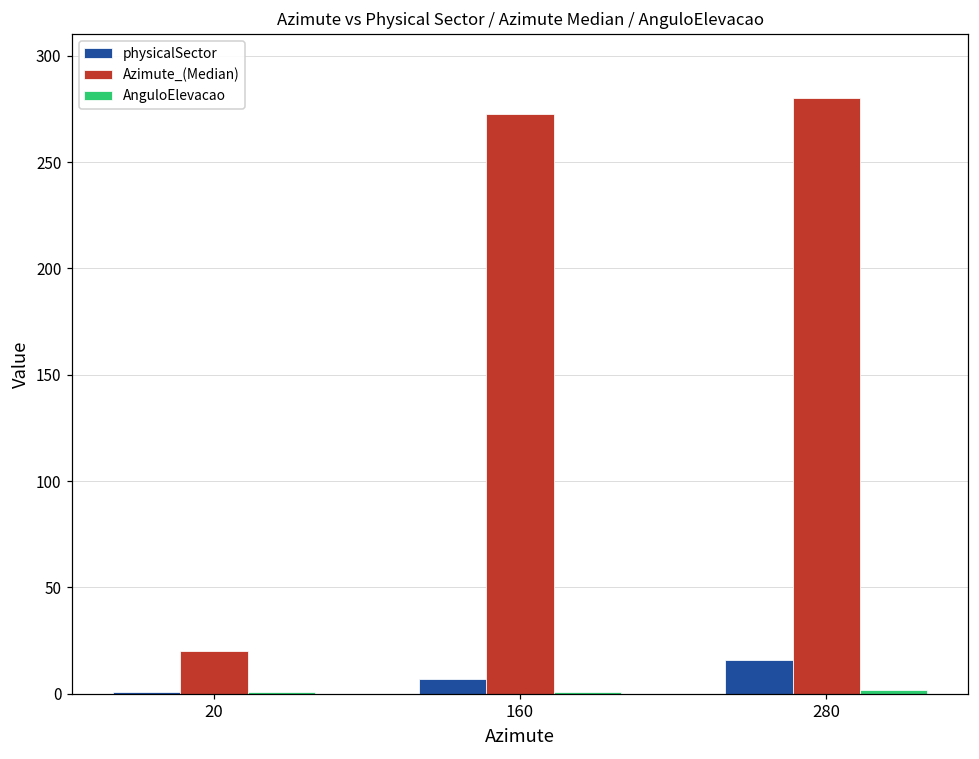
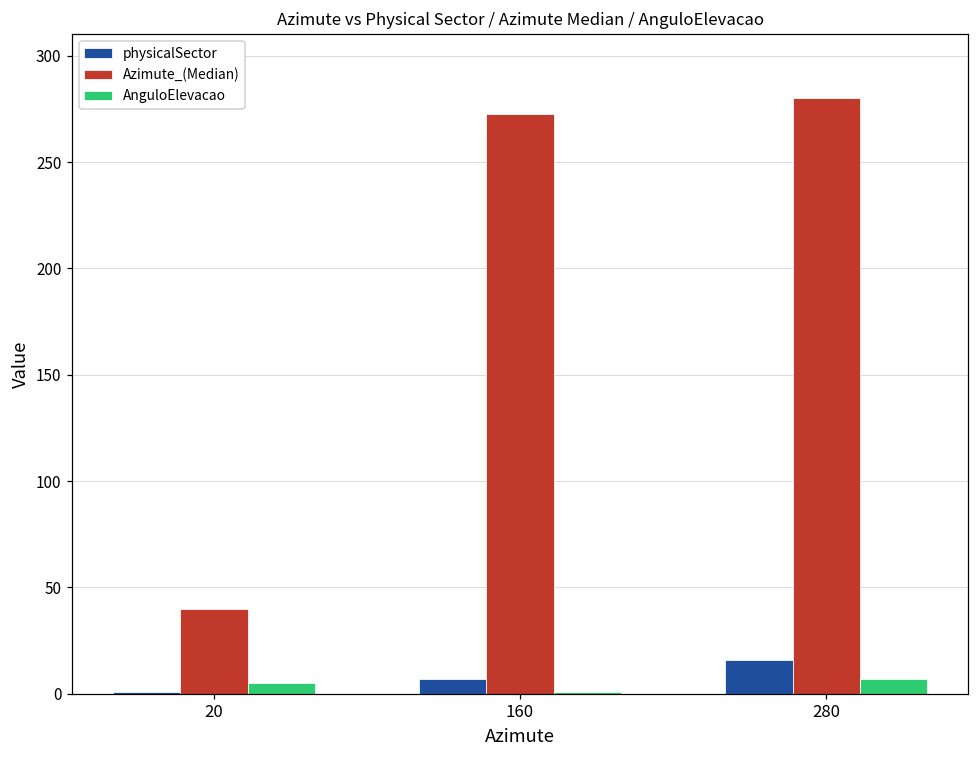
Azimute_(Median), 20: 20 -> 40
AnguloElevacao, 20: 1 -> 5
AnguloElevacao, 280: 2 -> 7
